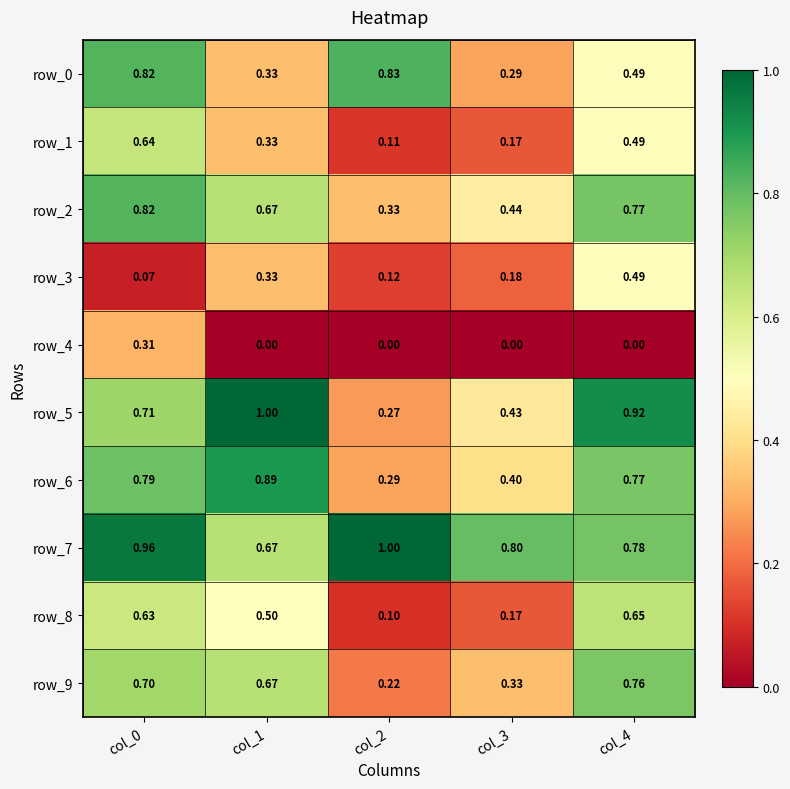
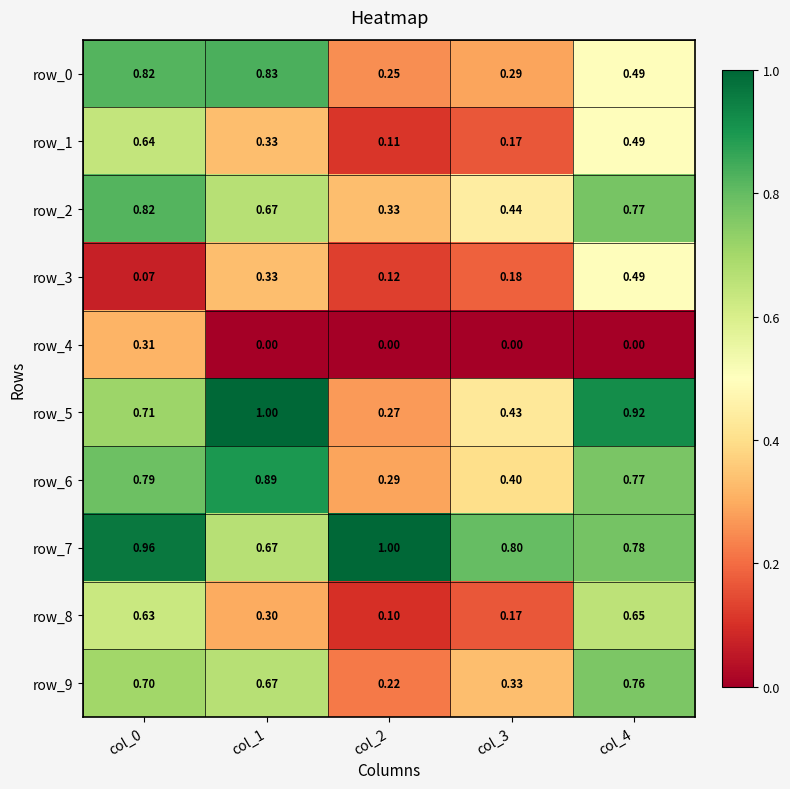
row_0, col_1: 0.33 -> 0.83
row_0, col_2: 0.83 -> 0.25
row_8, col_1: 0.50 -> 0.30
